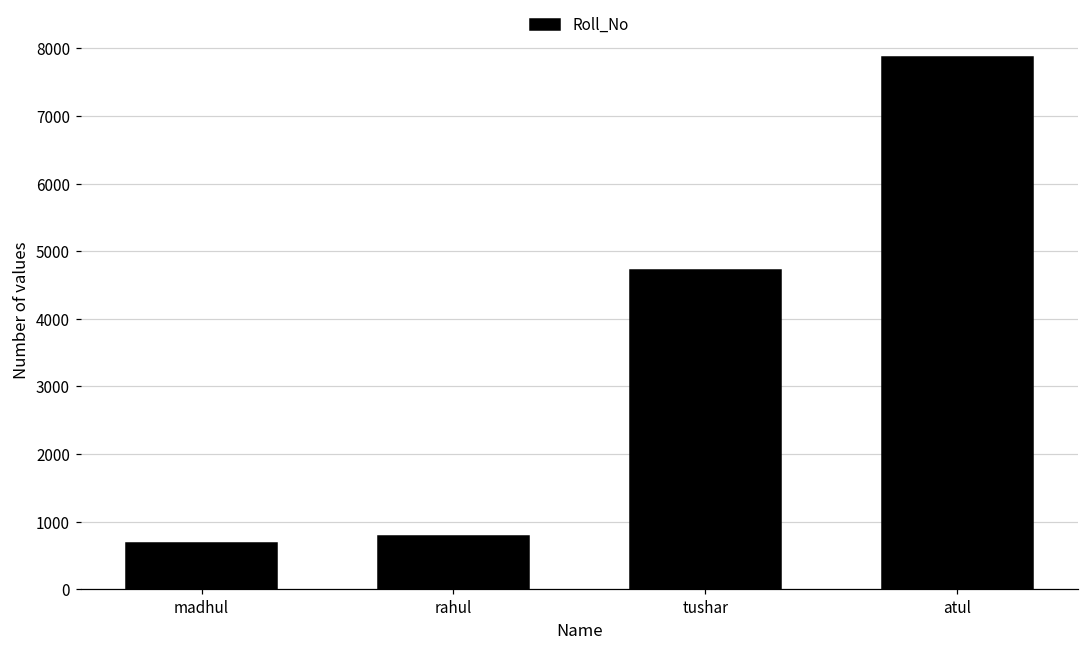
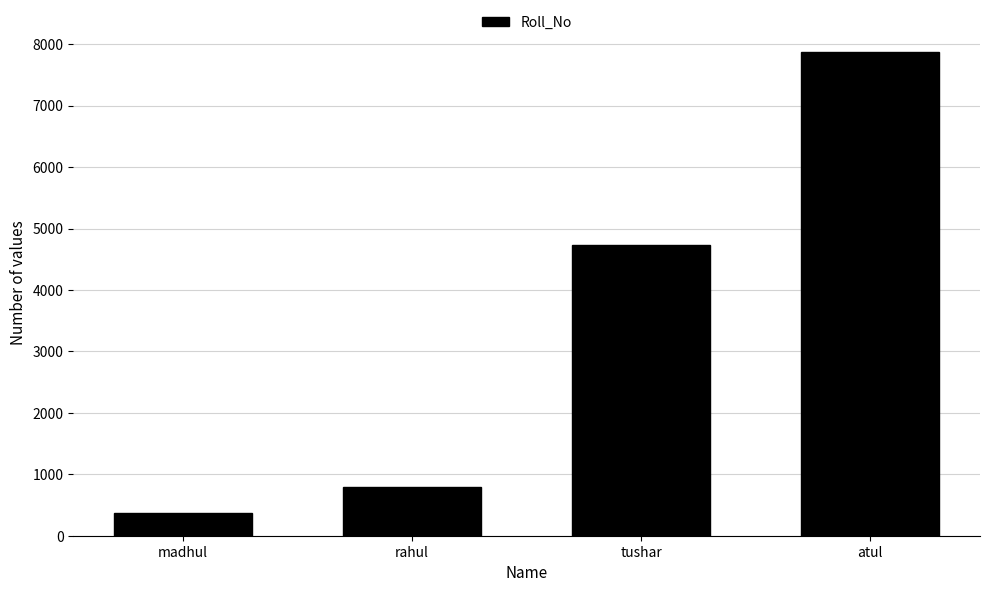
madhul: 700 -> 400
